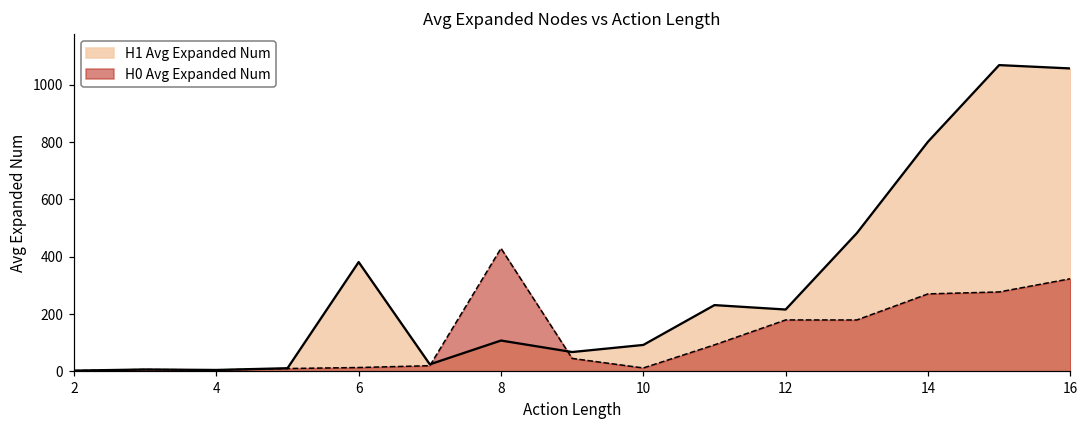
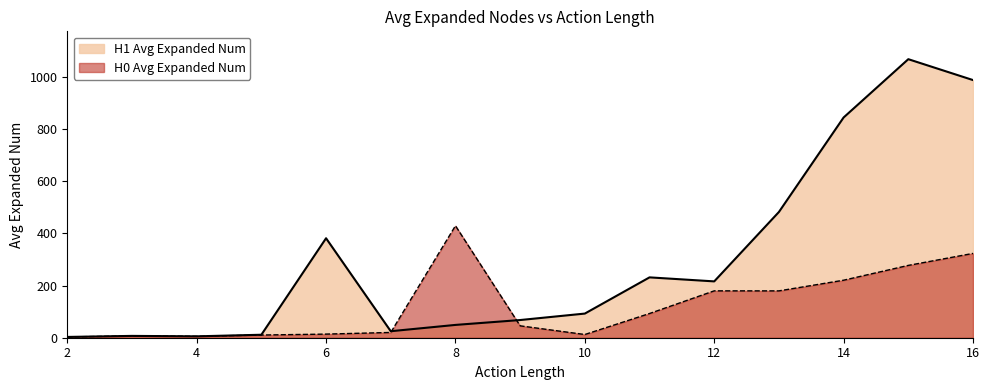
H1 Avg Expanded Num, 8: 110 -> 50
H1 Avg Expanded Num, 14: 800 -> 840
H0 Avg Expanded Num, 14: 270 -> 220
H1 Avg Expanded Num, 16: 1060 -> 990
